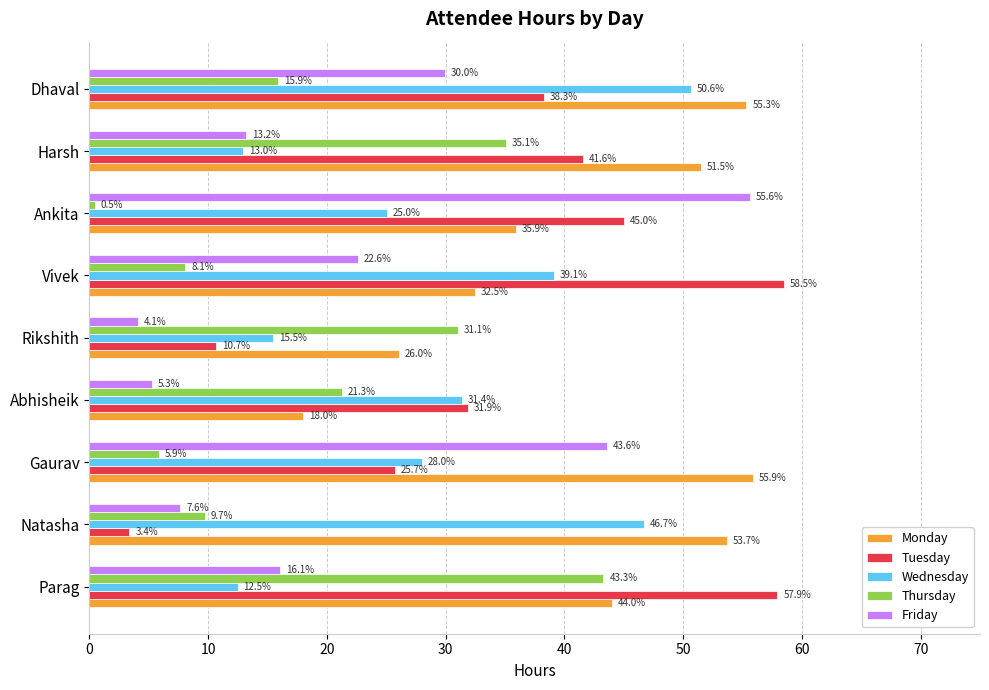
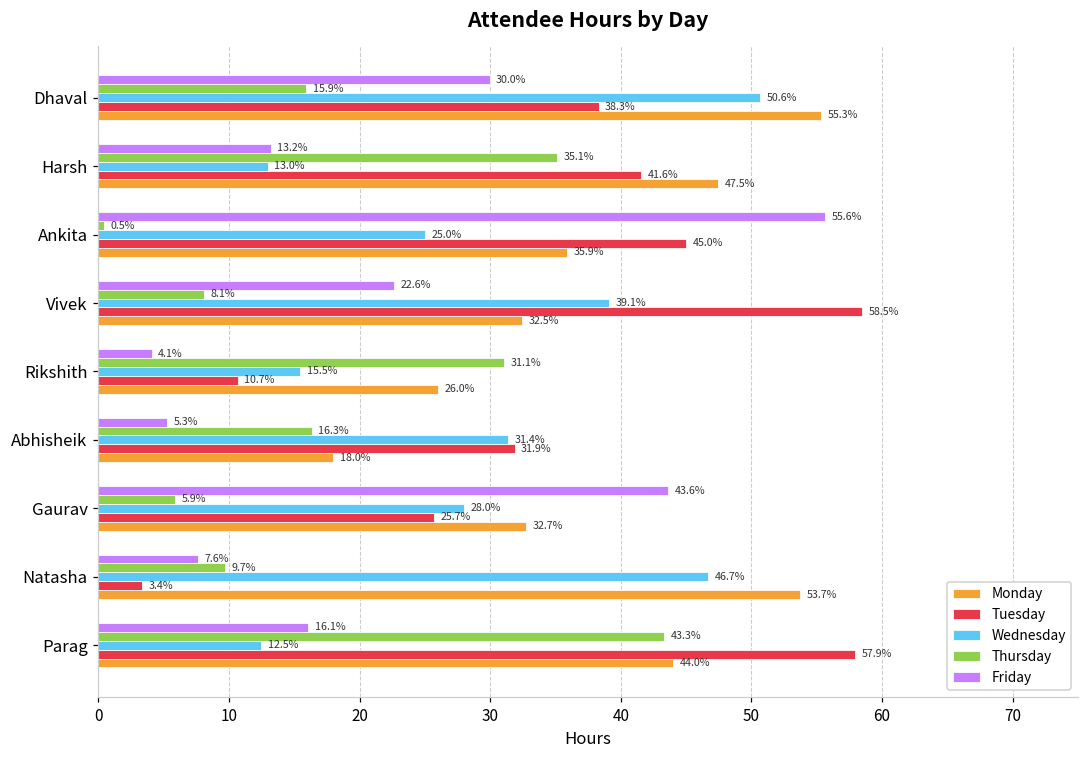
Monday, Harsh: 51.5% -> 47.5%
Thursday, Abhisheik: 21.3% -> 16.3%
Monday, Gaurav: 55.9% -> 32.7%
